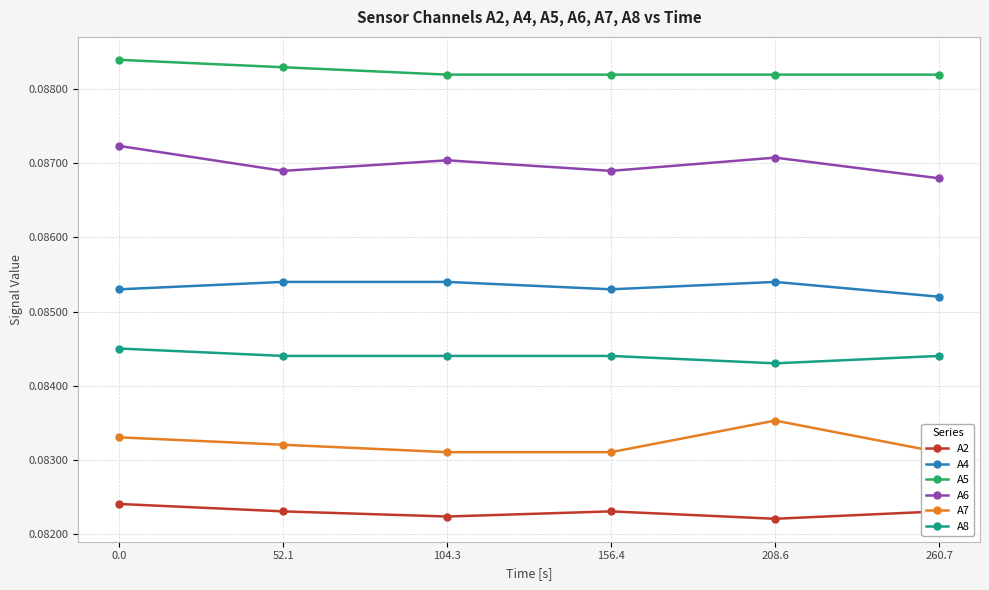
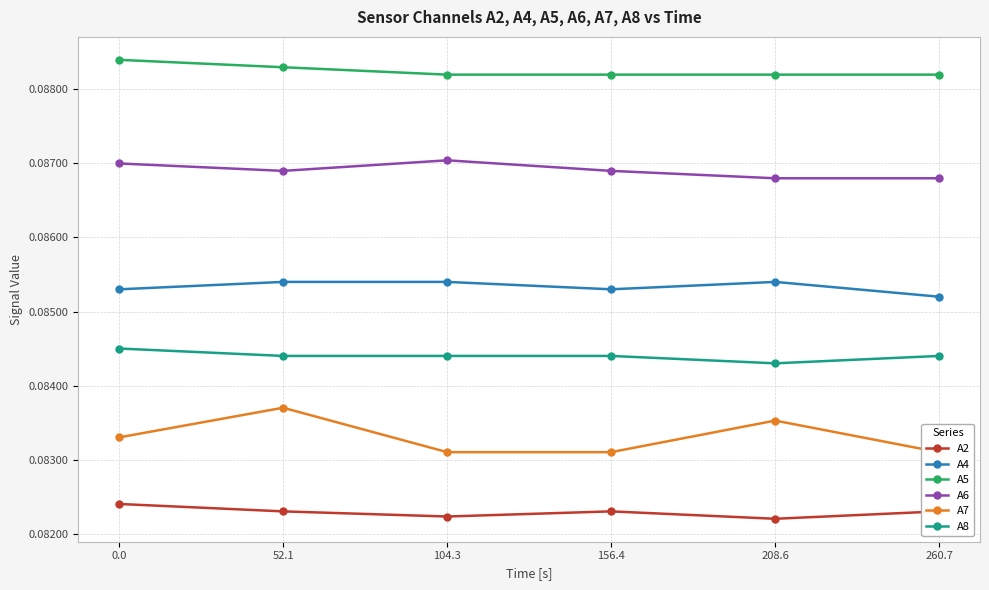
A6, 0.0: 0.0872 -> 0.0870
A7, 52.1: 0.0832 -> 0.0837
A6, 208.6: 0.0871 -> 0.0868
